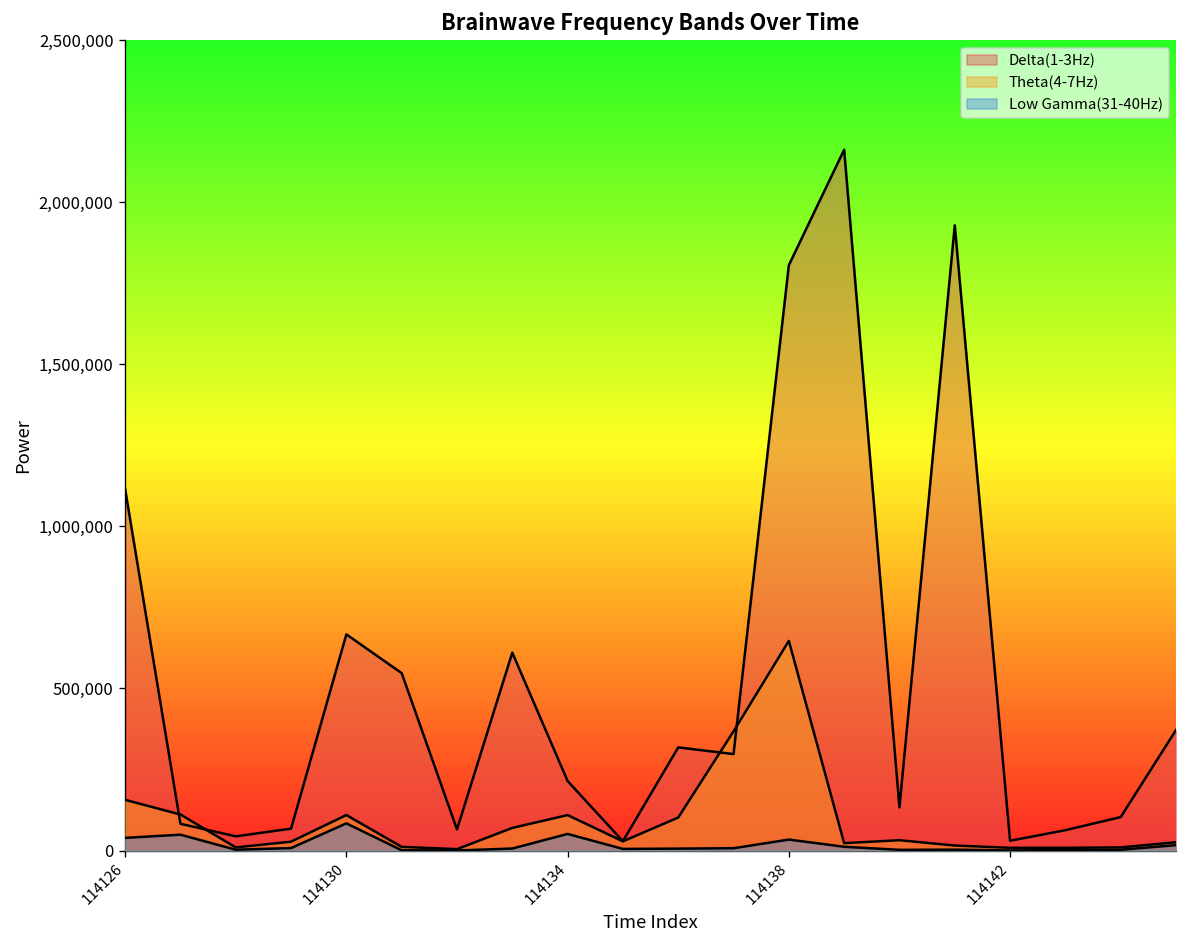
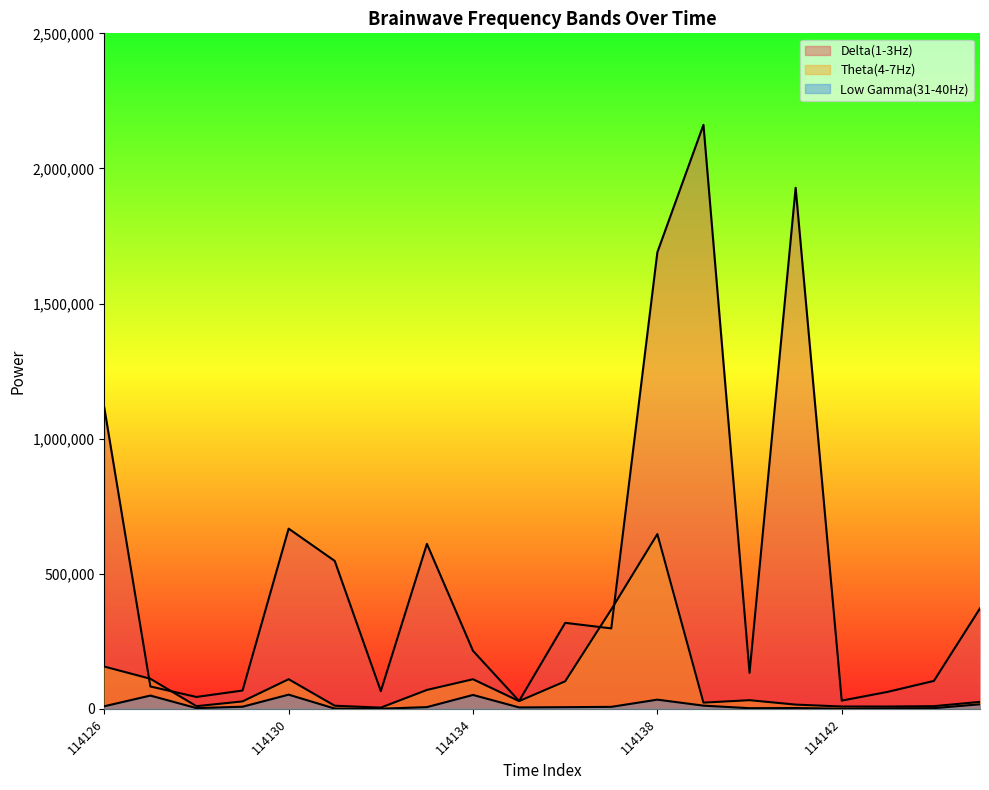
Low Gamma(31-40Hz), 114126: 40,000 -> 10,000
Low Gamma(31-40Hz), 114130: 80,000 -> 50,000
Delta(1-3Hz), 114138: 1,810,000 -> 1,690,000
